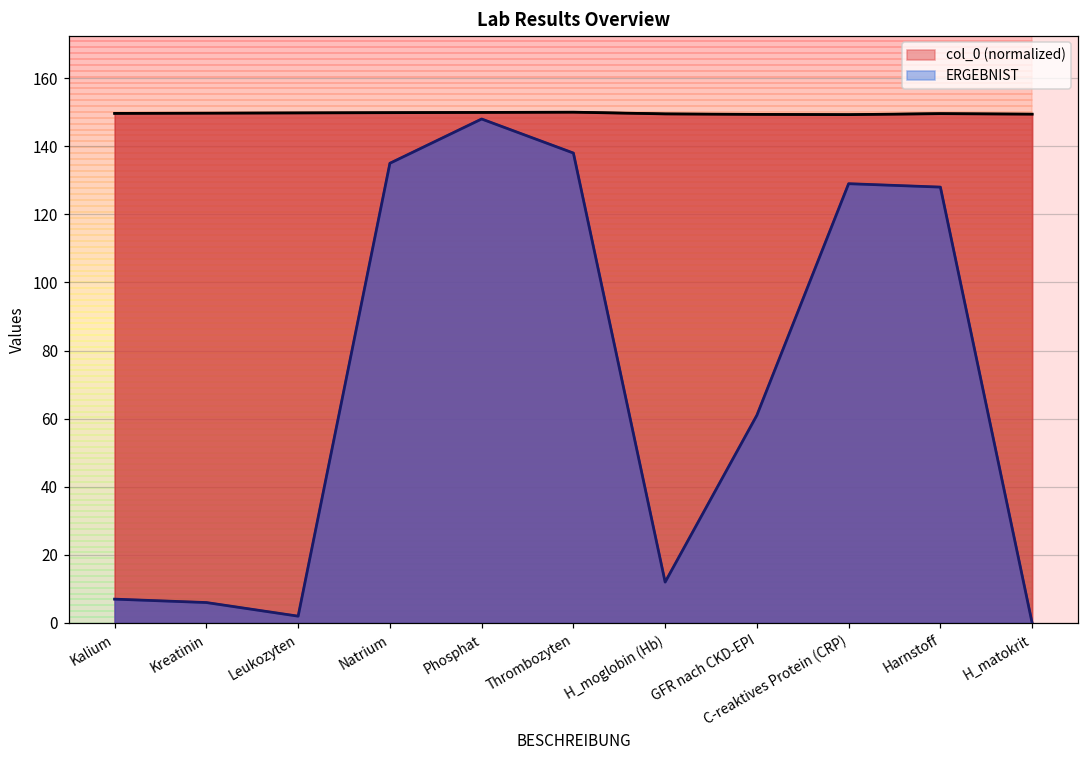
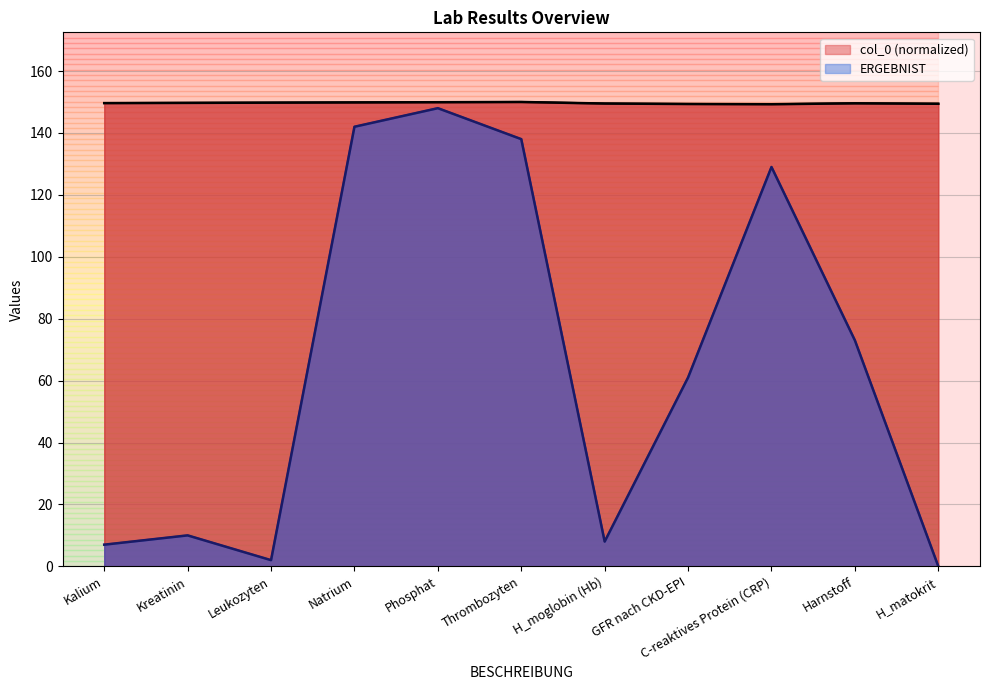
ERGEBNIST, Kreatinin: 6 -> 10
ERGEBNIST, Natrium: 135 -> 142
ERGEBNIST, H_moglobin (Hb): 12 -> 8
ERGEBNIST, Harnstoff: 128 -> 73
